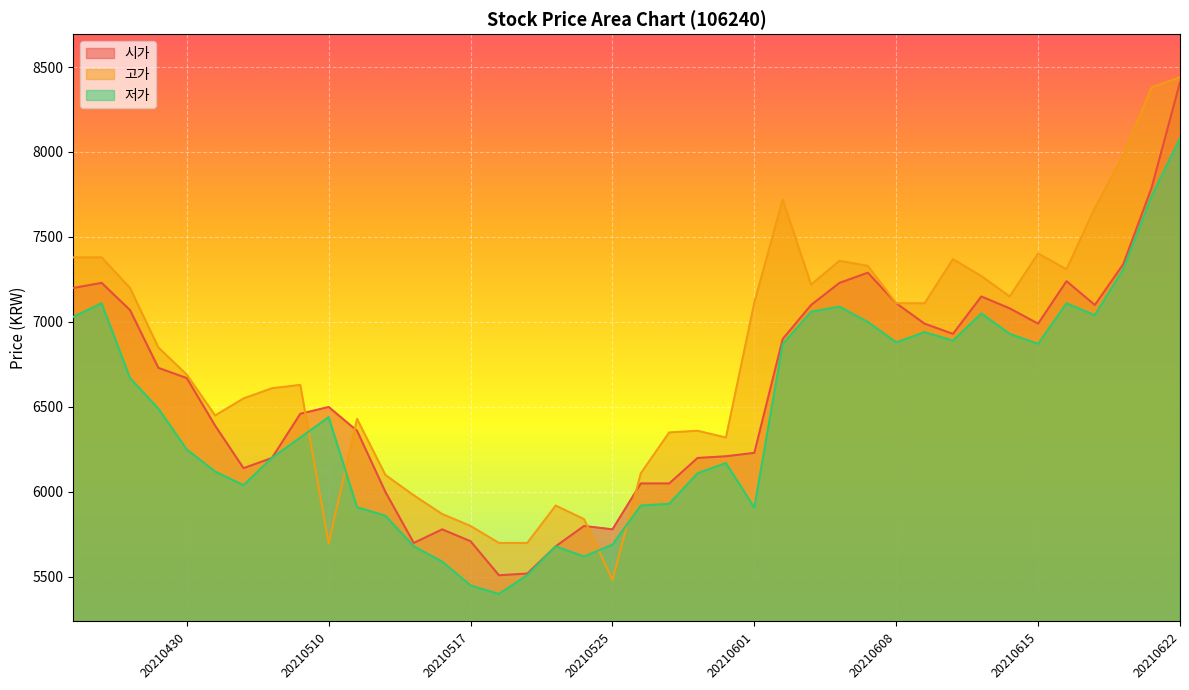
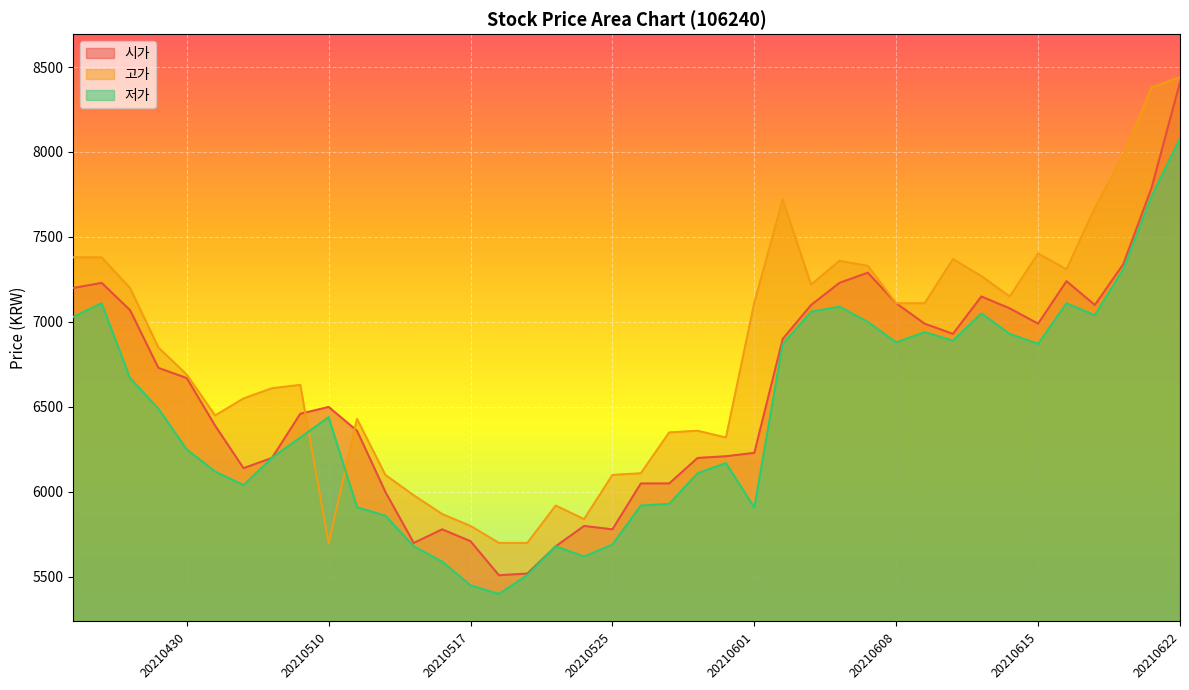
고가, 20210525: 5480 -> 6100
